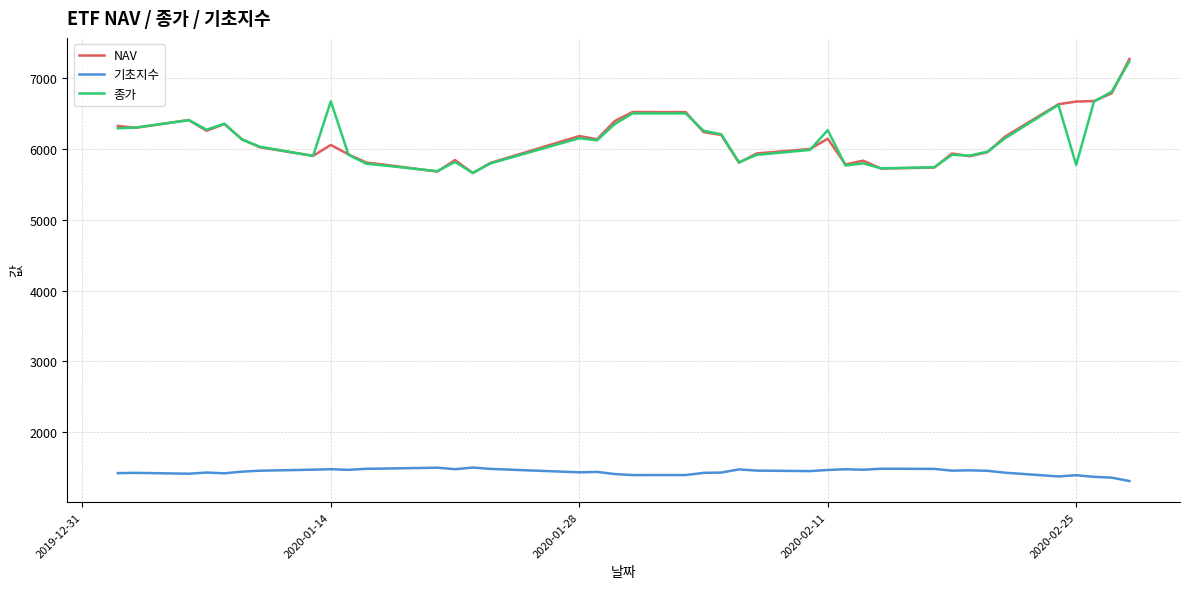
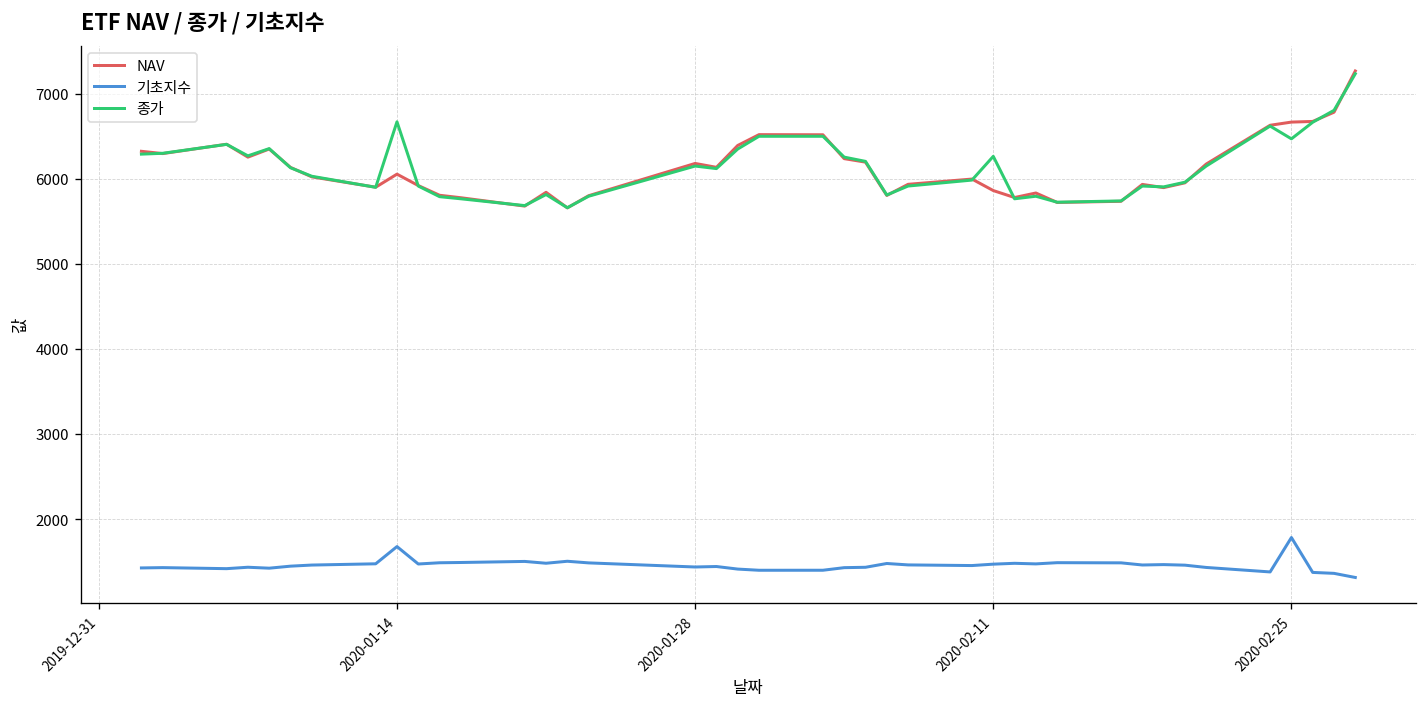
기초지수, 2020-01-14: 1500 -> 1700
NAV, 2020-02-11: 6100 -> 5900
기초지수, 2020-02-25: 1400 -> 1800
종가, 2020-02-25: 5800 -> 6500
